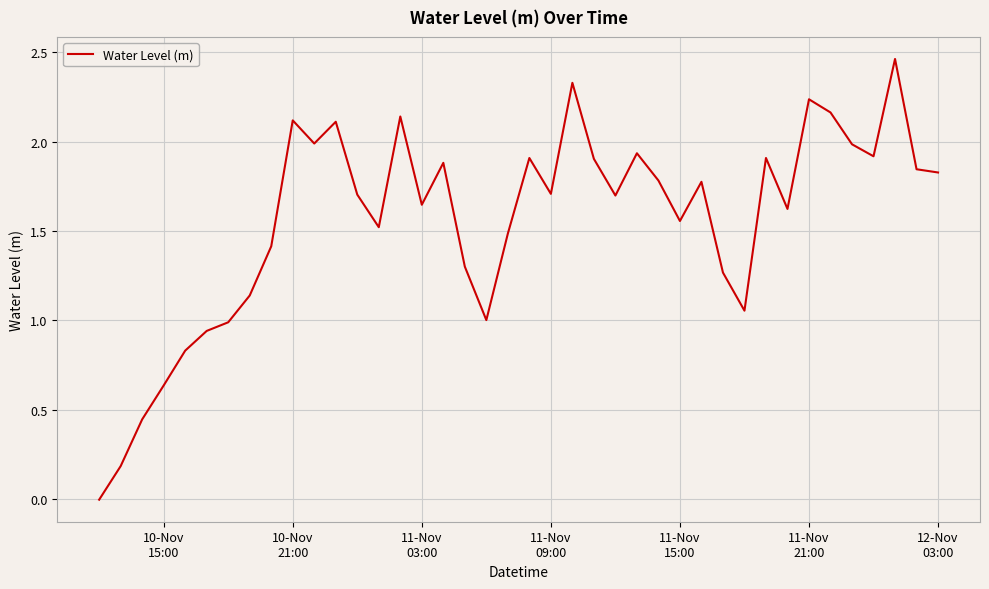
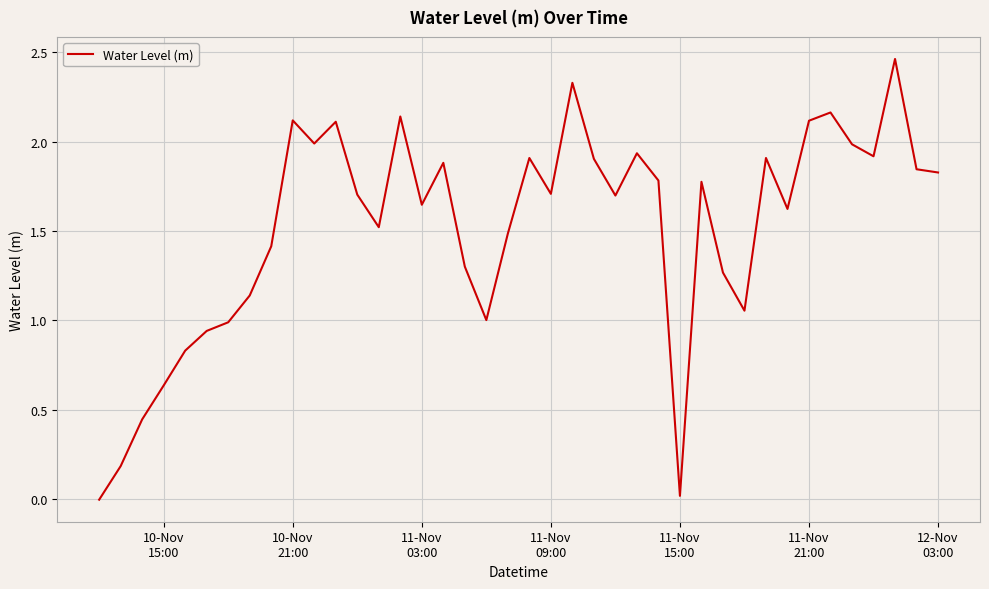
11-Nov 15:00: 1.56 -> 0.02
11-Nov 21:00: 2.24 -> 2.12
